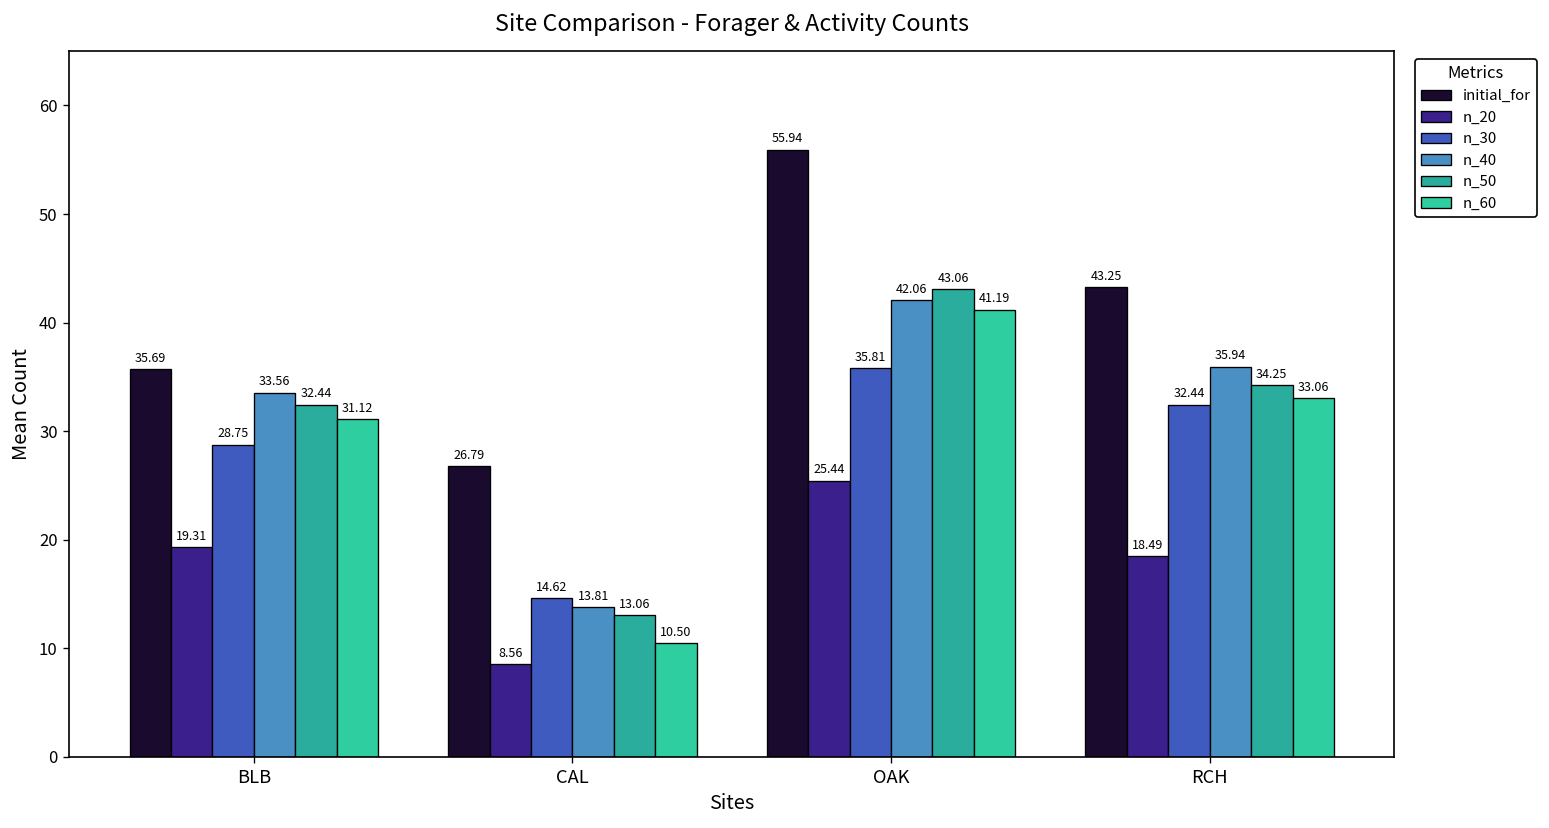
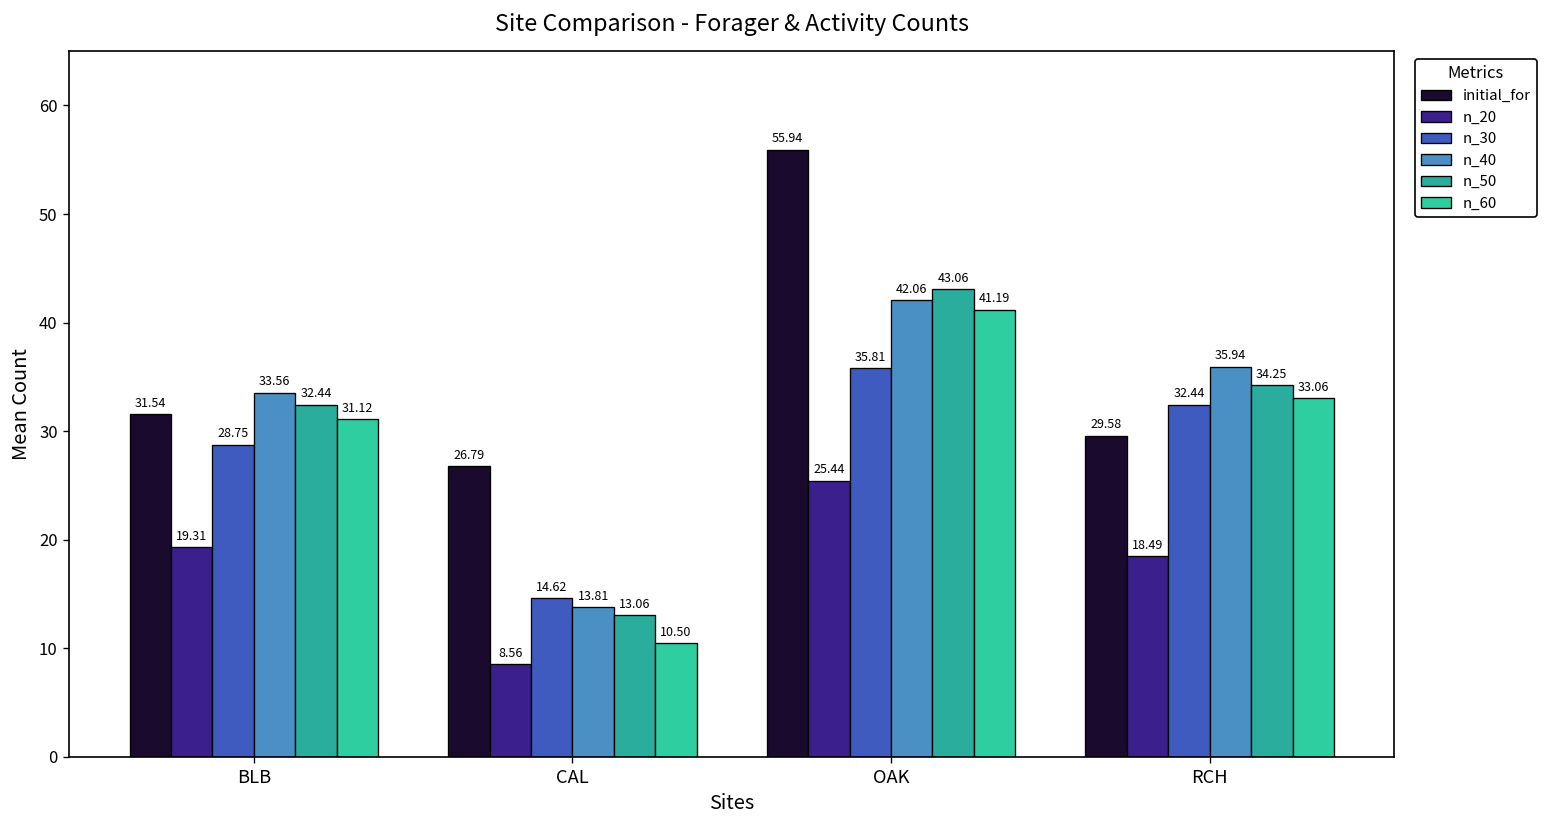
initial_for, BLB: 35.69 -> 31.54
initial_for, RCH: 43.25 -> 29.58
